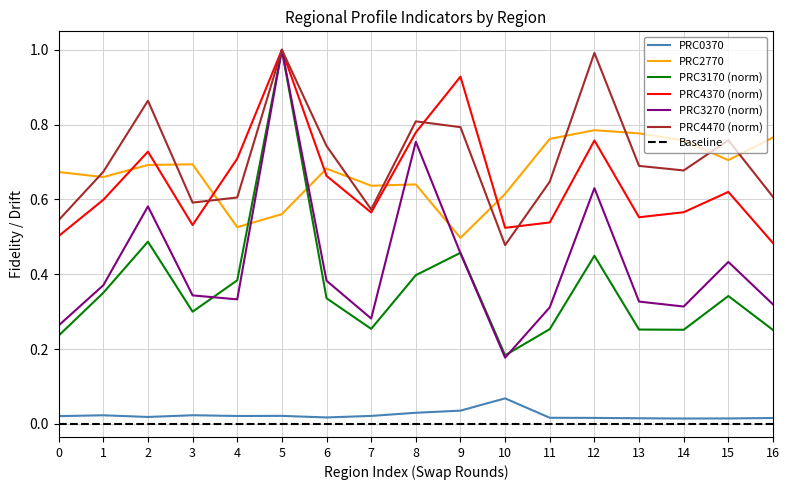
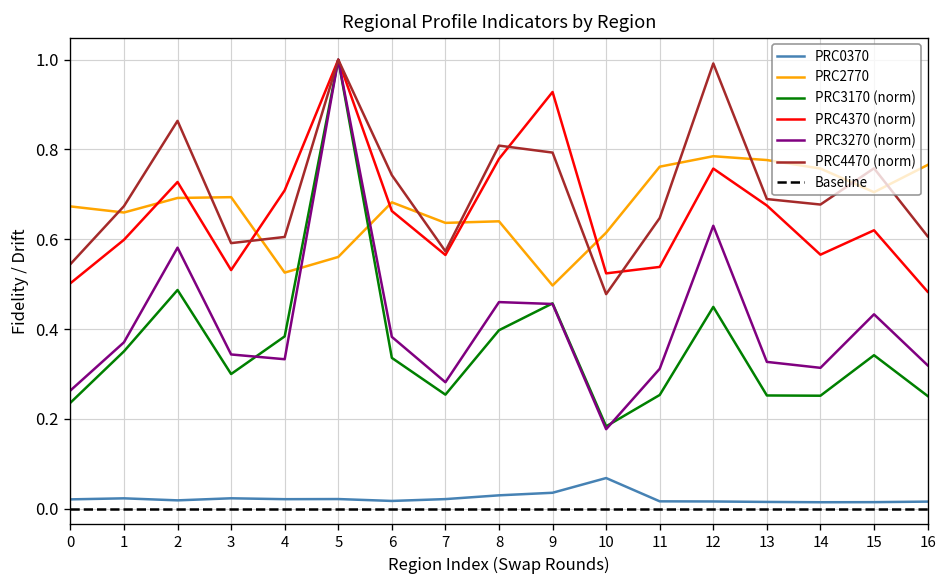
PRC3270 (norm), 8: 0.75 -> 0.46
PRC4370 (norm), 13: 0.55 -> 0.68
